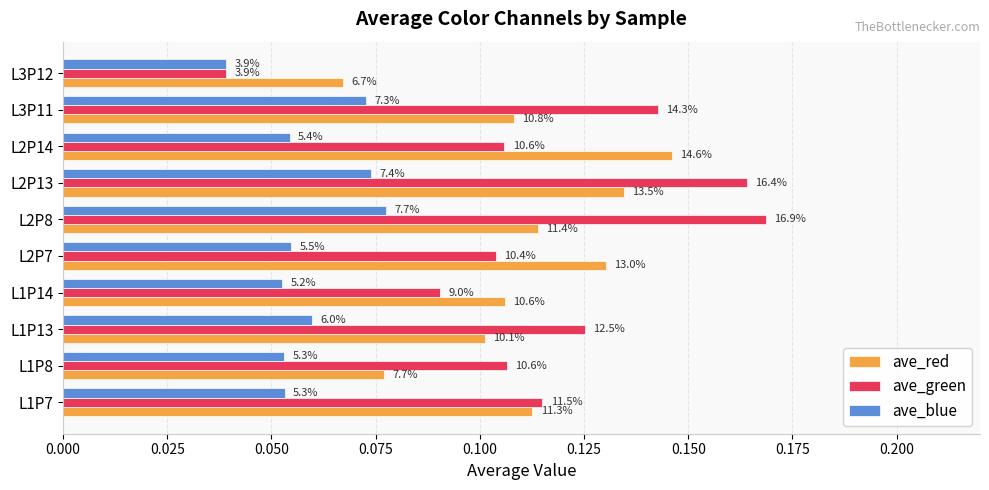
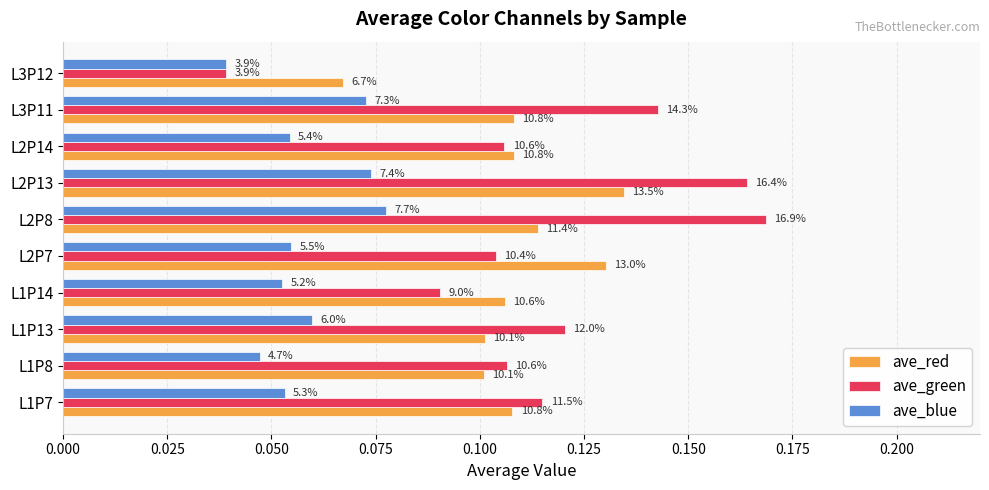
ave_red, L2P14: 14.6% -> 10.8%
ave_green, L1P13: 12.5% -> 12.0%
ave_blue, L1P8: 5.3% -> 4.7%
ave_red, L1P8: 7.7% -> 10.1%
ave_red, L1P7: 11.3% -> 10.8%
